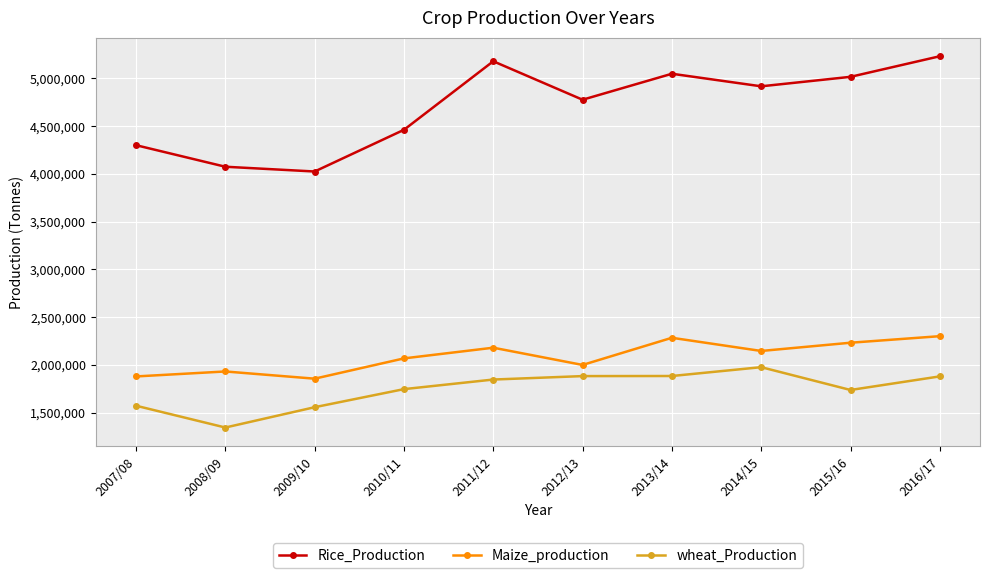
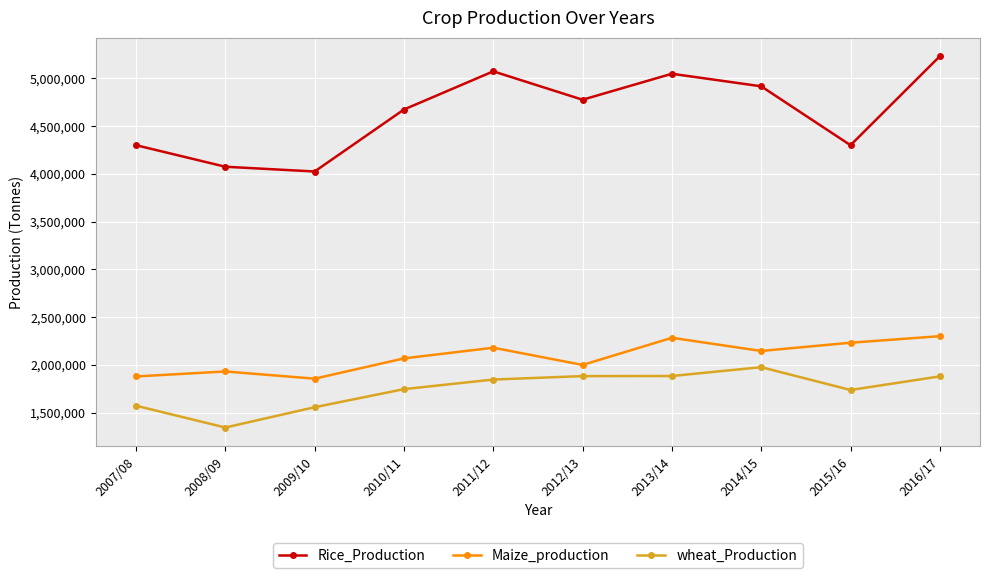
Rice_Production, 2010/11: 4,500,000 -> 4,700,000
Rice_Production, 2011/12: 5,200,000 -> 5,100,000
Rice_Production, 2015/16: 5,000,000 -> 4,300,000
